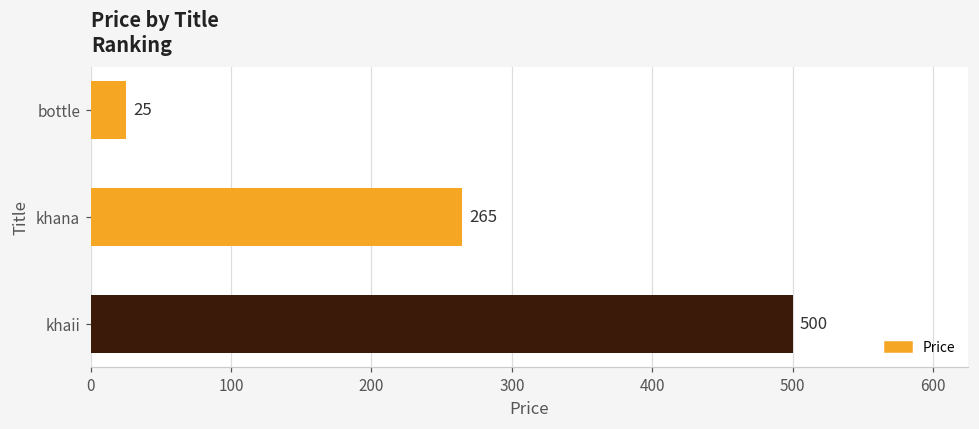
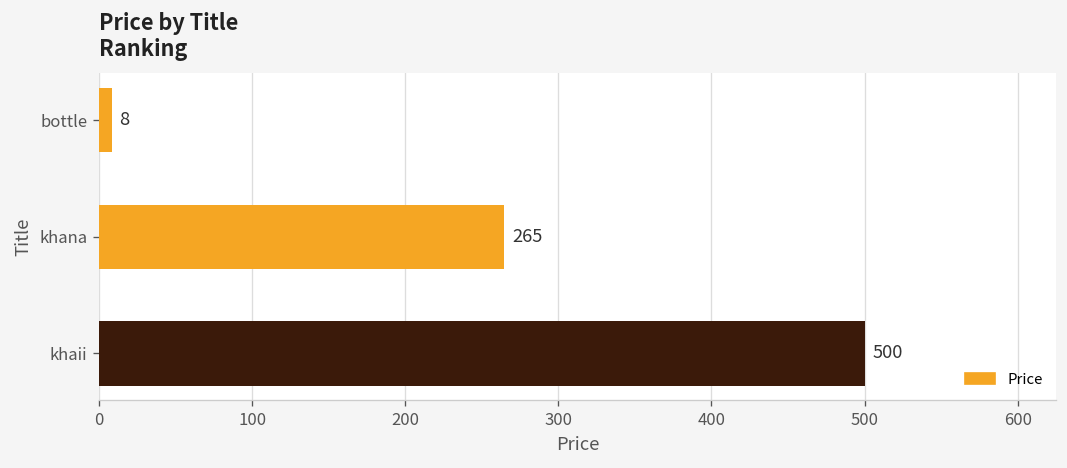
bottle: 25 -> 8
